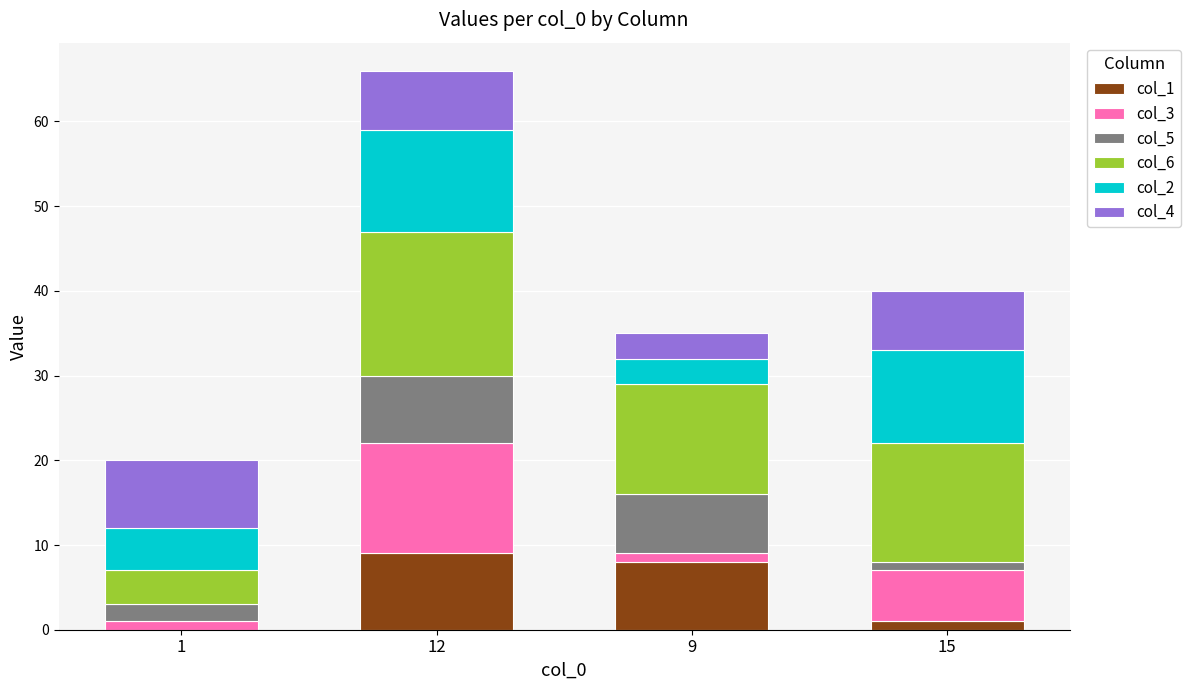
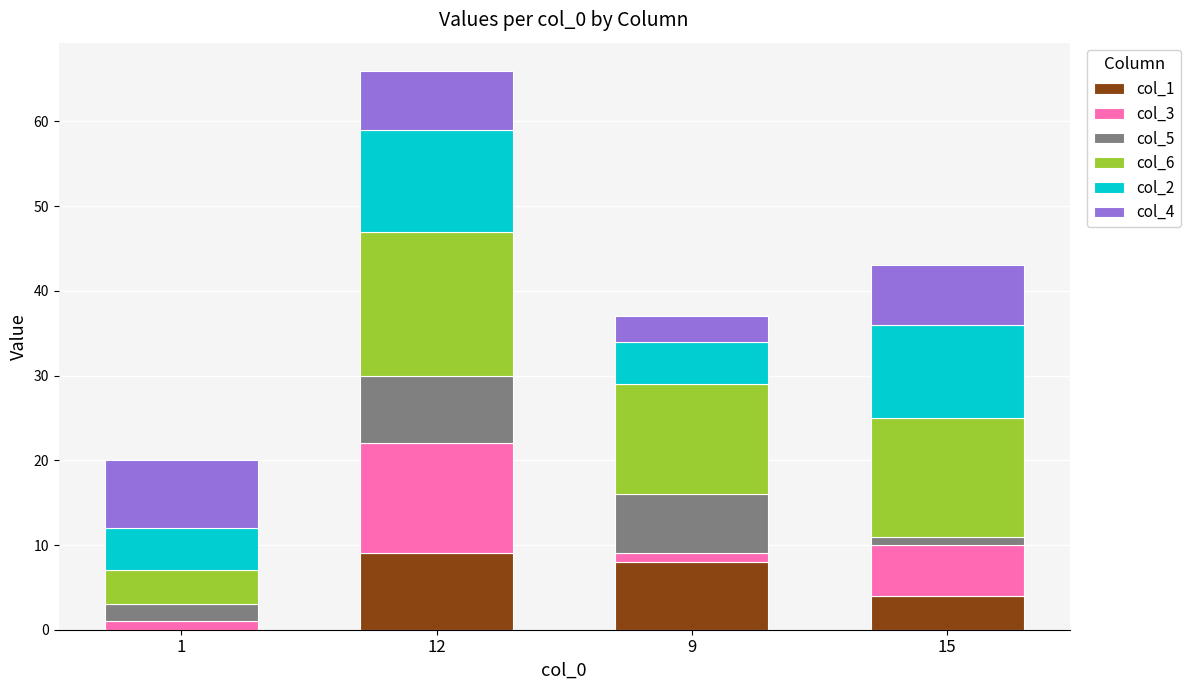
col_2, 9: 3 -> 5
col_1, 15: 1 -> 4
